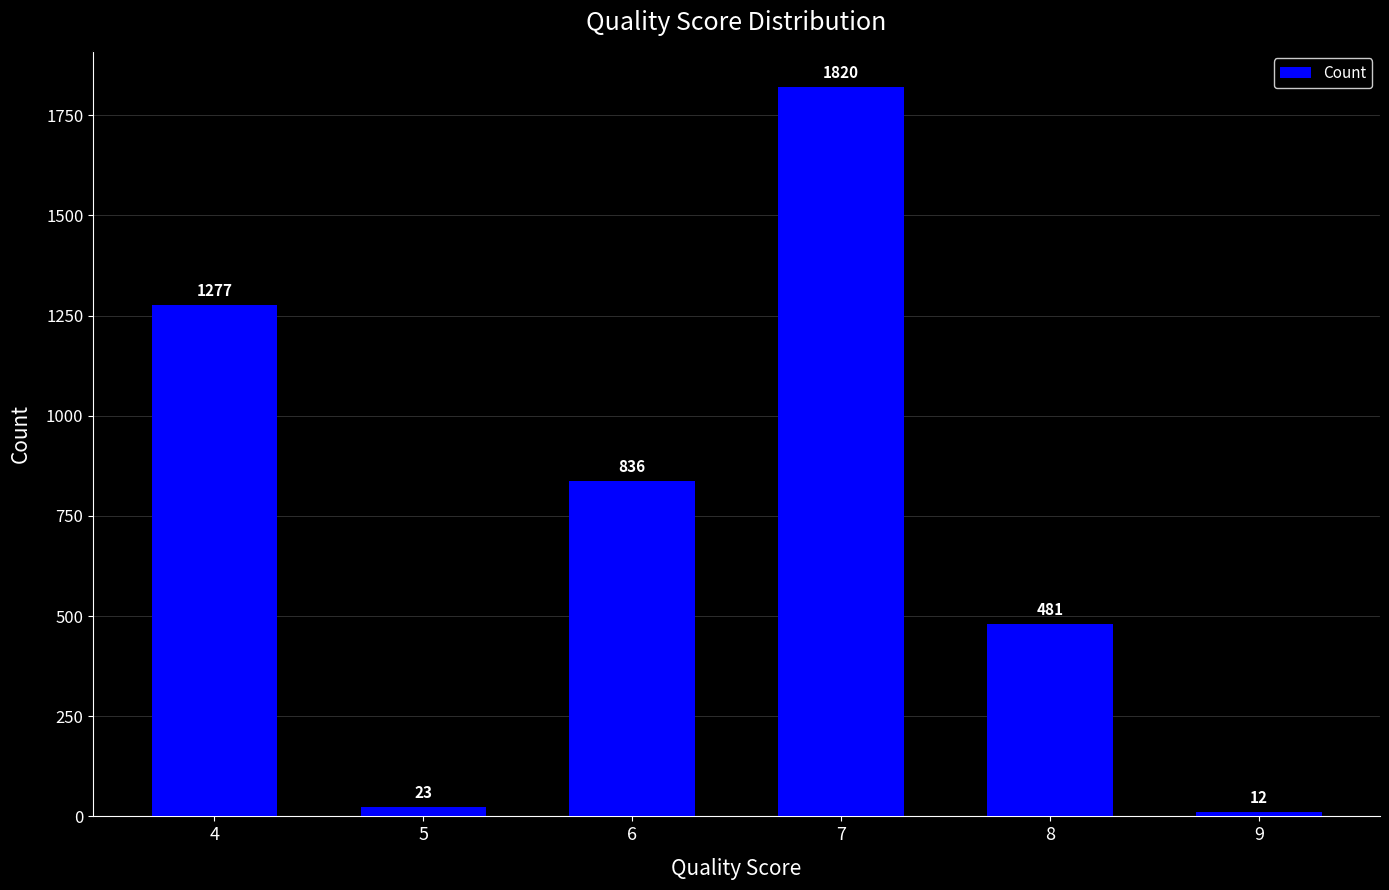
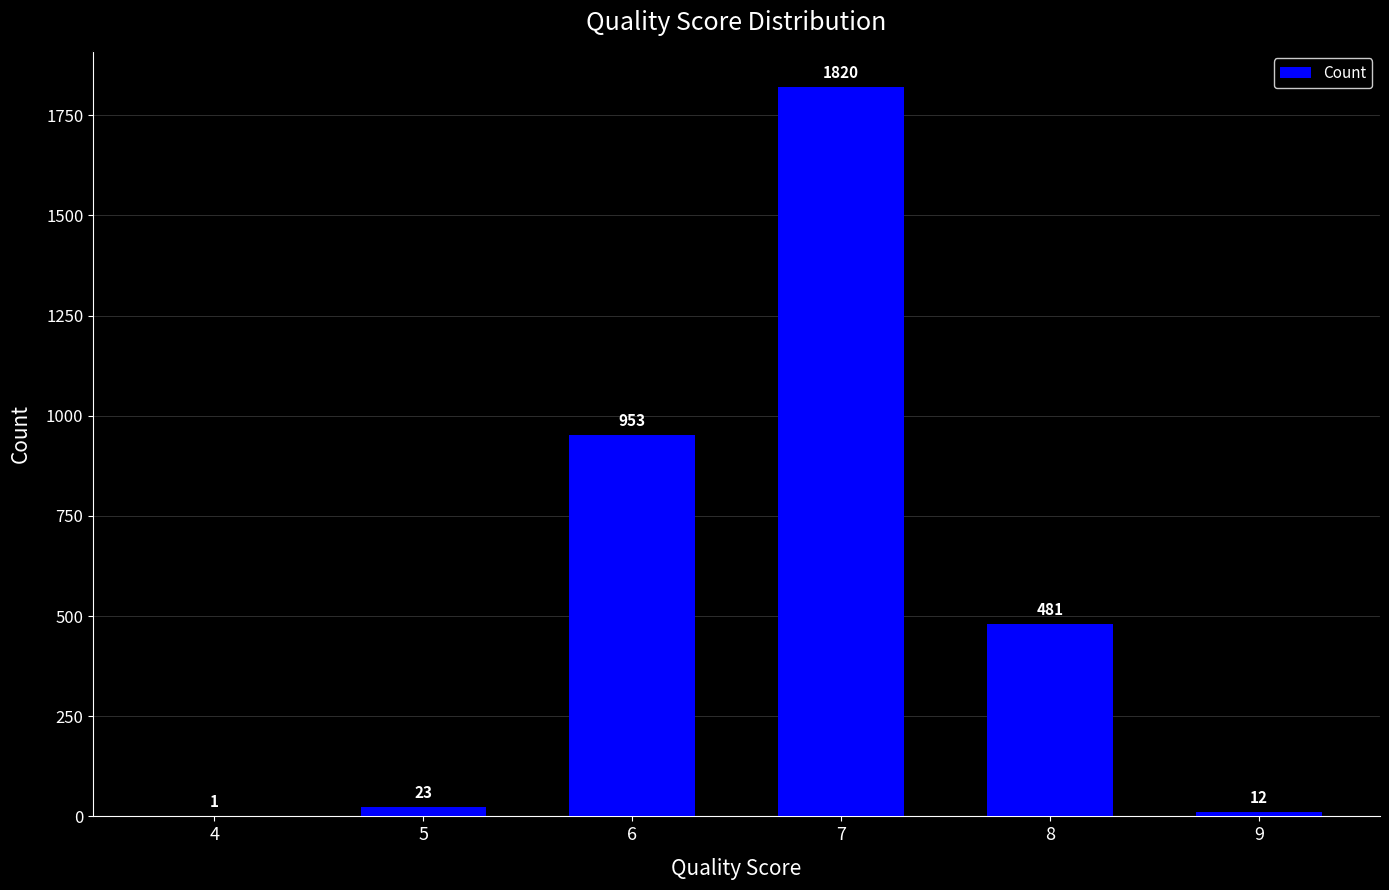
4: 1277 -> 1
6: 836 -> 953
